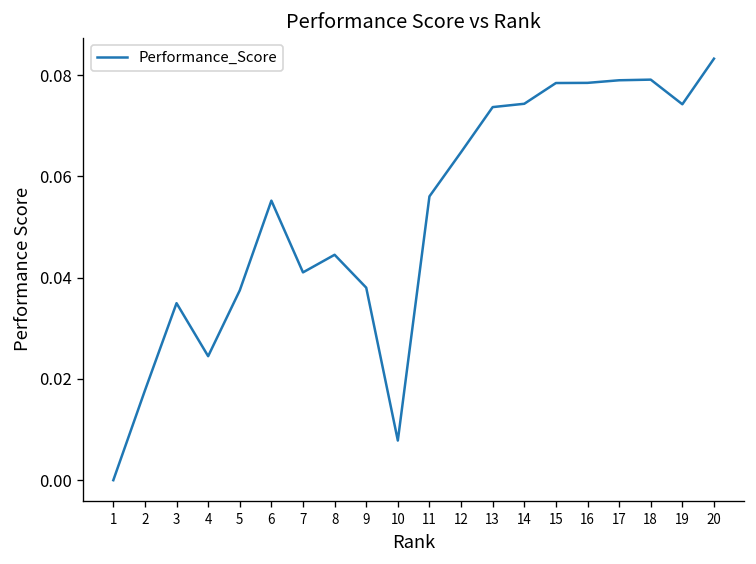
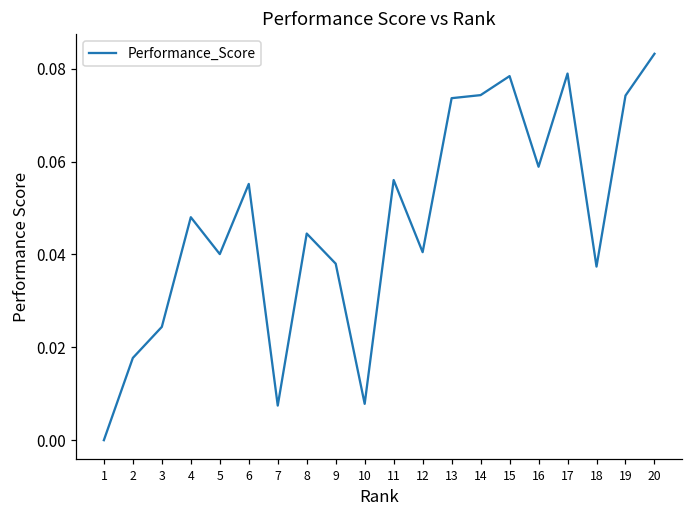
3: 0.035 -> 0.024
4: 0.024 -> 0.048
5: 0.037 -> 0.040
7: 0.041 -> 0.007
12: 0.065 -> 0.040
16: 0.078 -> 0.059
18: 0.079 -> 0.037
